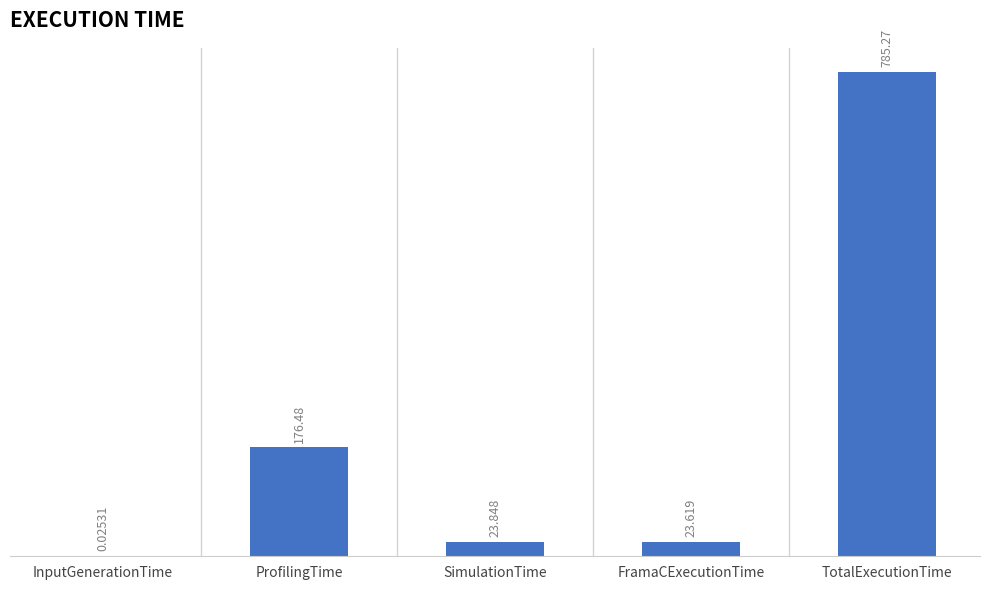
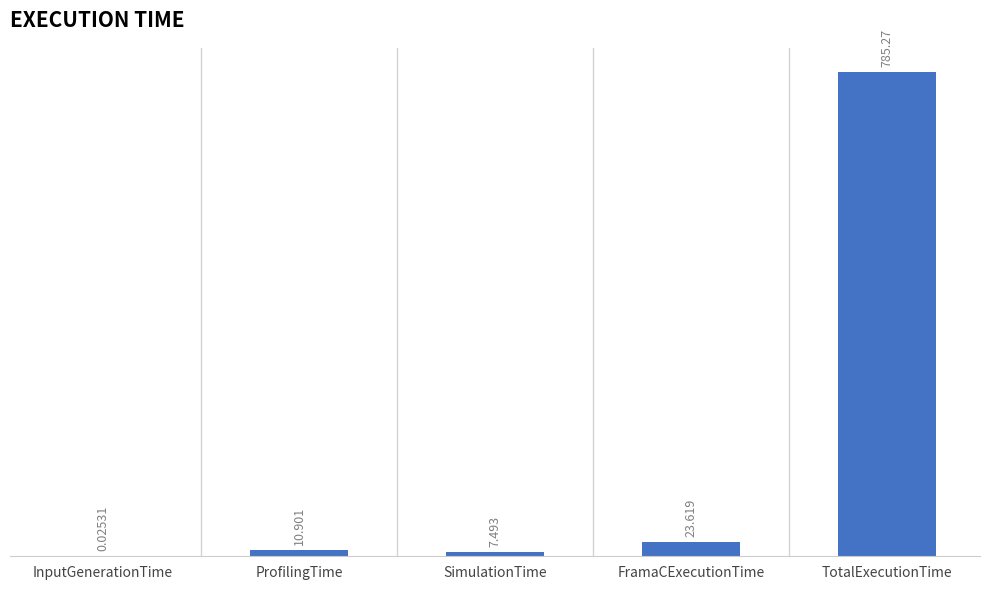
ProfilingTime: 176.48 -> 10.901
SimulationTime: 23.848 -> 7.493
